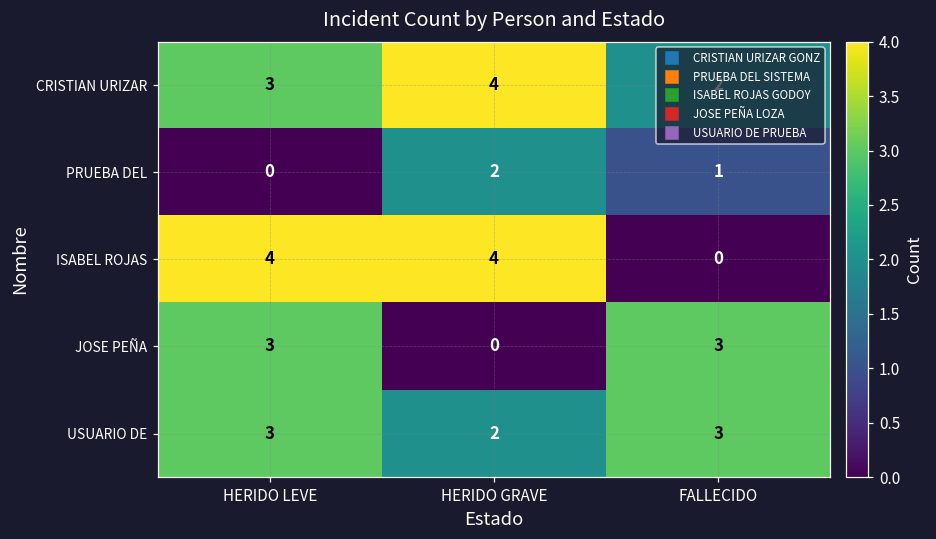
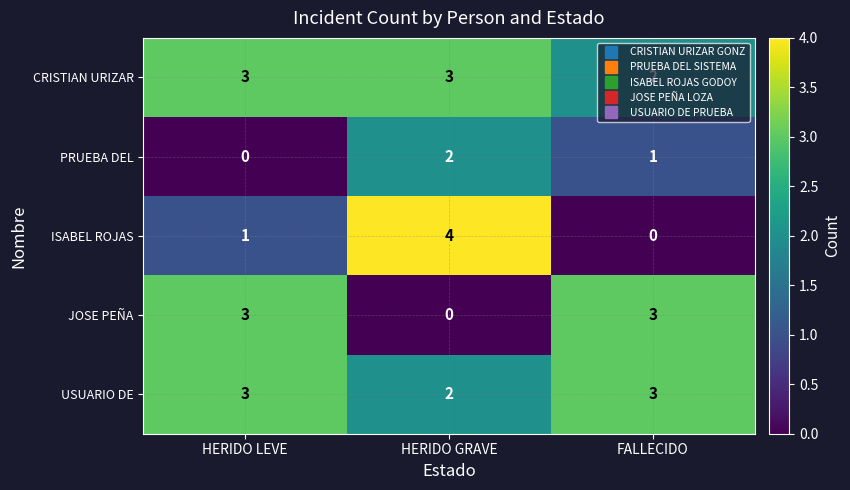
CRISTIAN URIZAR, HERIDO GRAVE: 4 -> 3
ISABEL ROJAS, HERIDO LEVE: 4 -> 1
